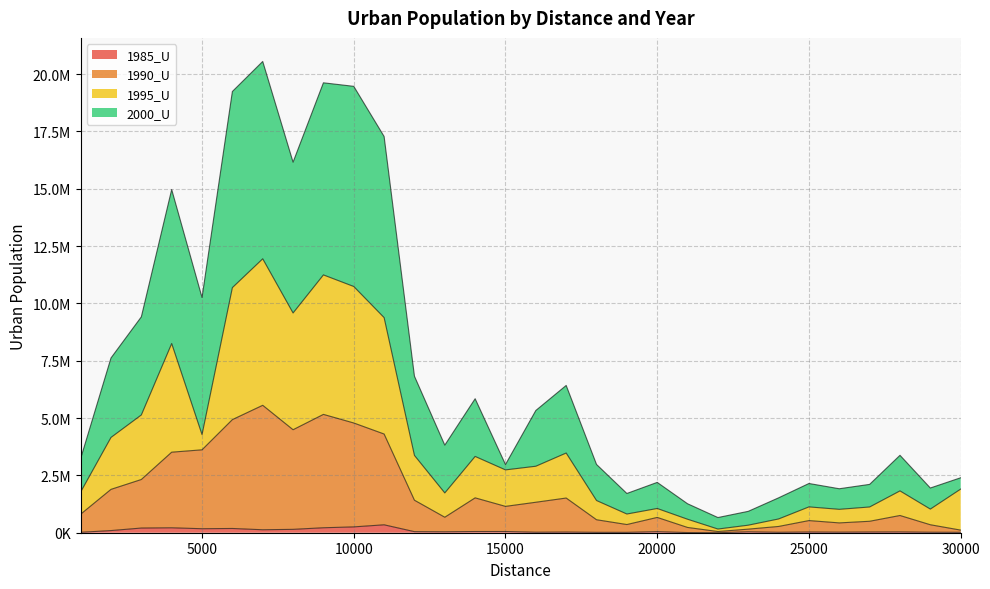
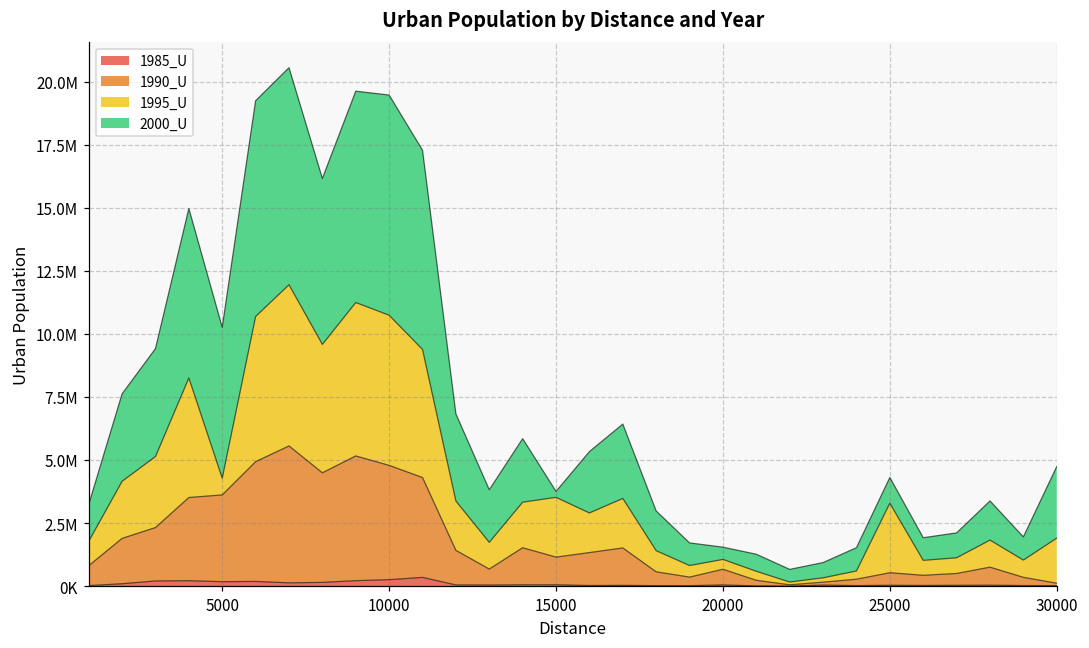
1995_U, 15000: 1600000 -> 2400000
2000_U, 20000: 1100000 -> 500000
1995_U, 25000: 600000 -> 2800000
2000_U, 30000: 500000 -> 2800000
